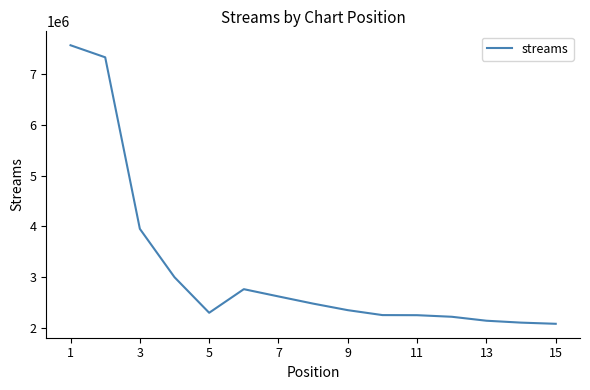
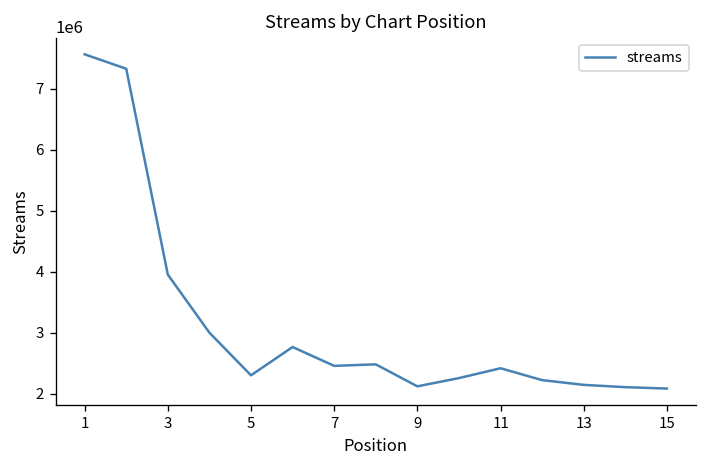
7: 2600000 -> 2500000
9: 2400000 -> 2100000
11: 2300000 -> 2400000
